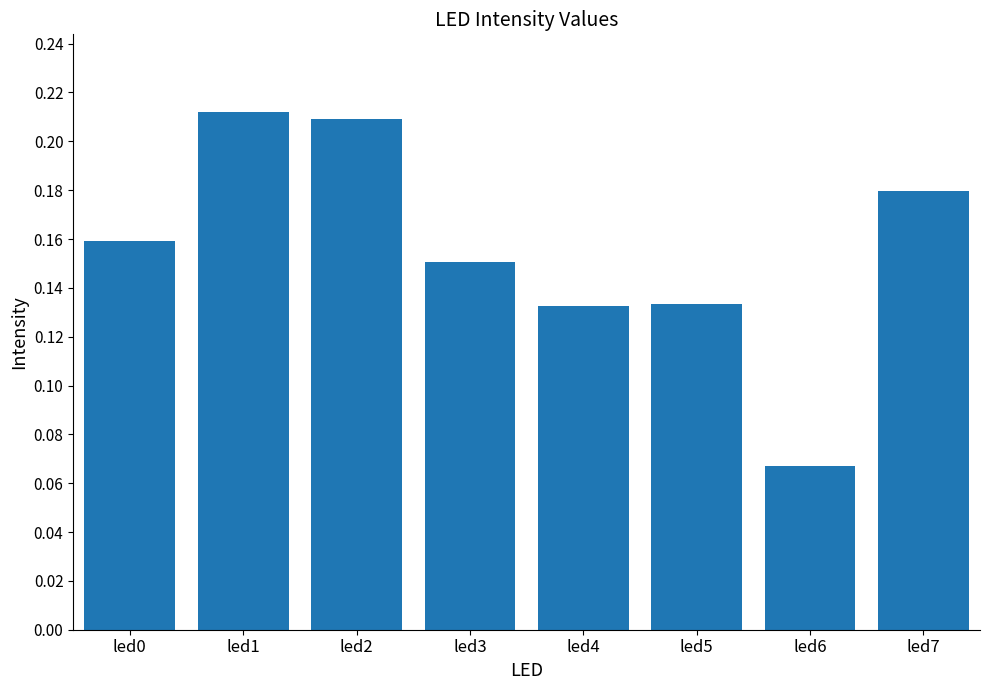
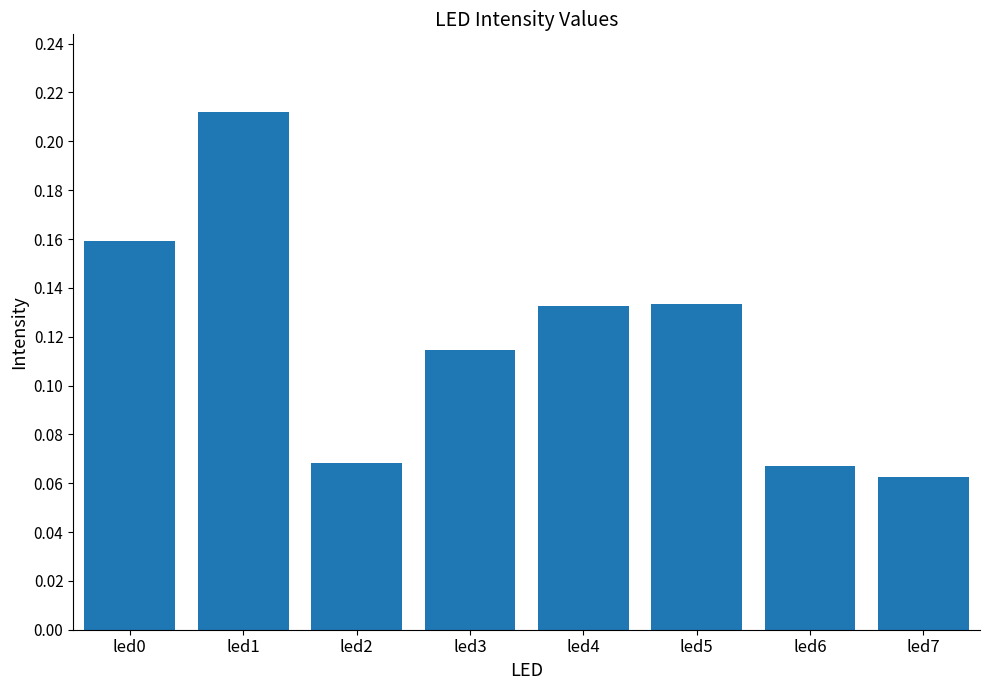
led2: 0.209 -> 0.068
led3: 0.151 -> 0.115
led7: 0.179 -> 0.063
